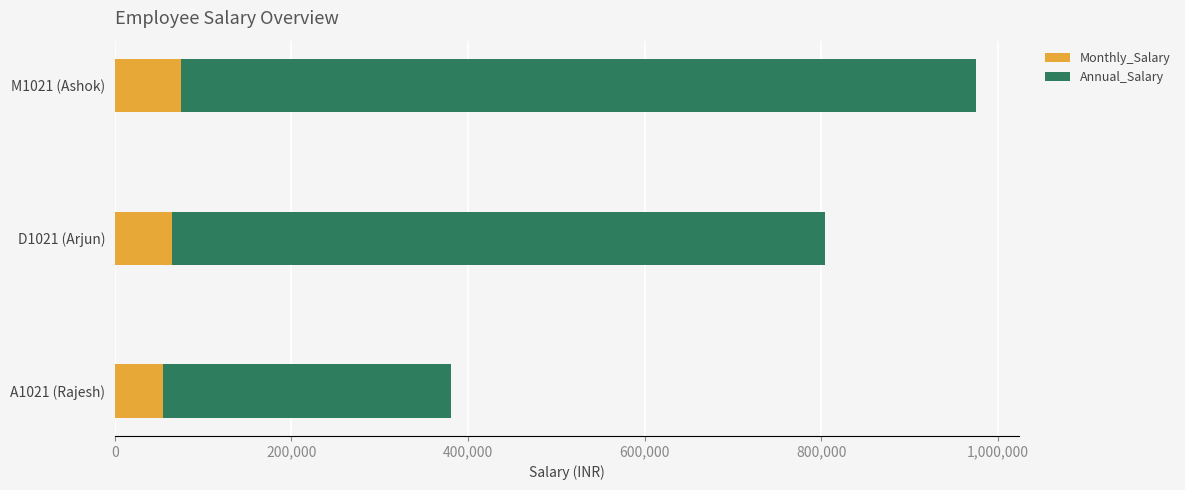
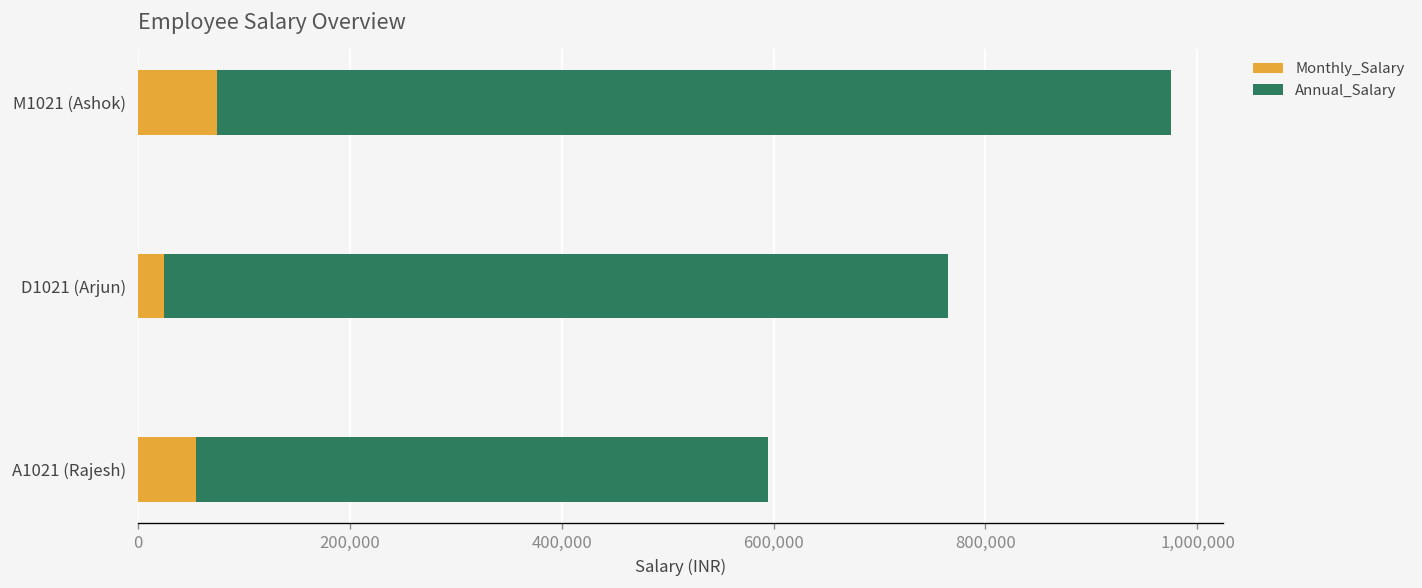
Monthly_Salary, D1021 (Arjun): 70,000 -> 30,000
Annual_Salary, A1021 (Rajesh): 330,000 -> 540,000
